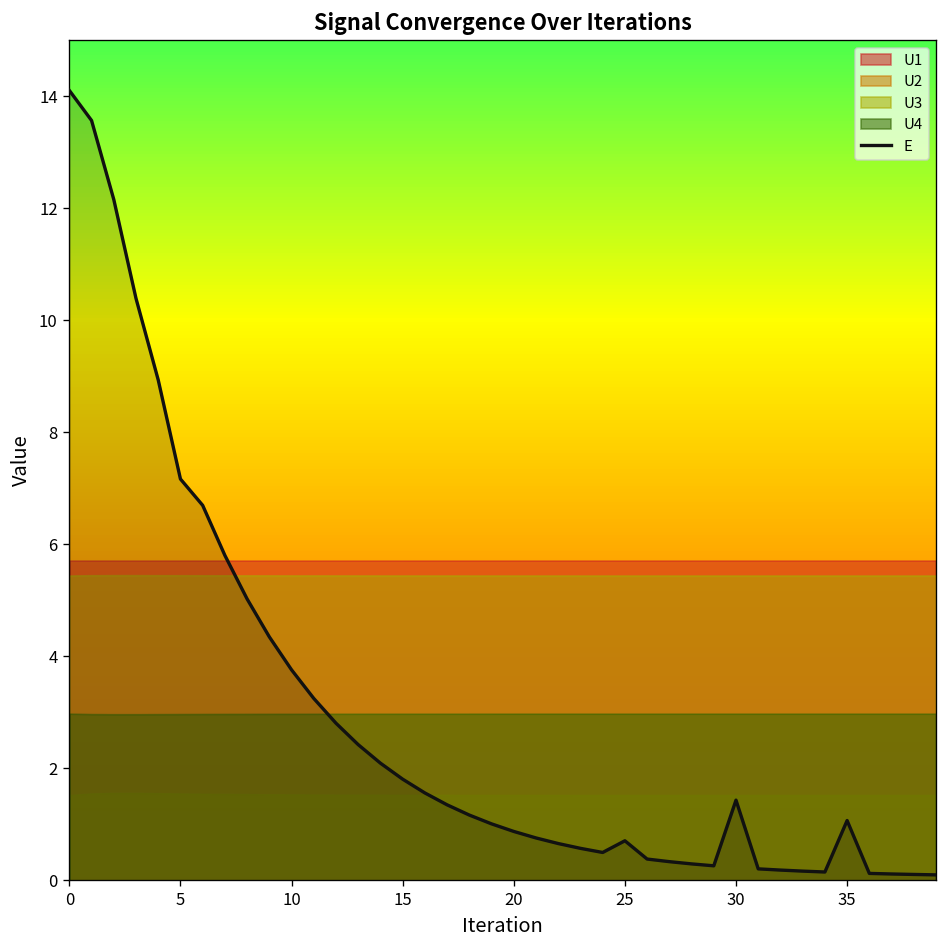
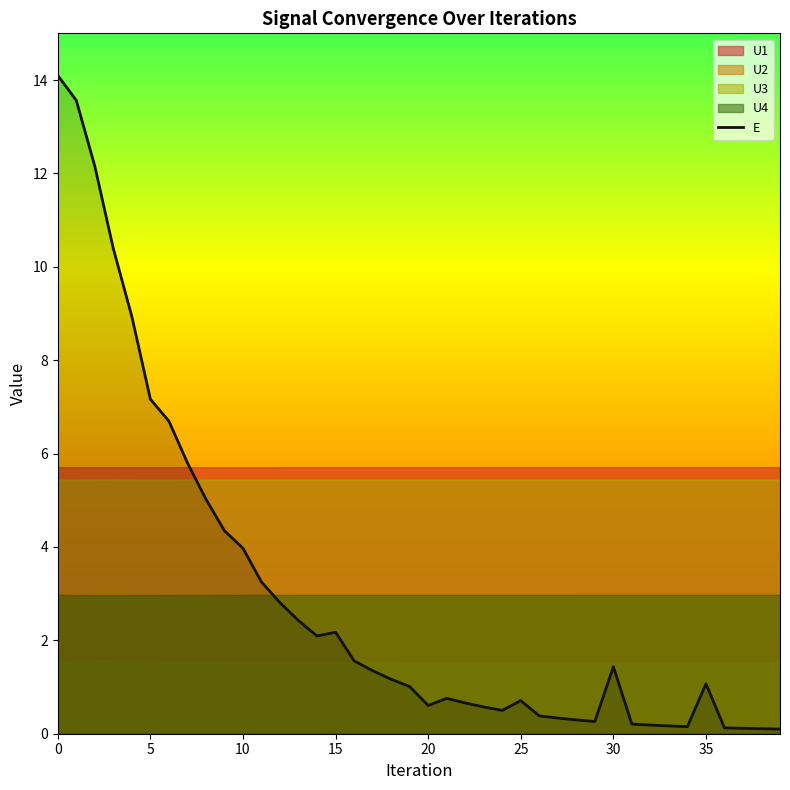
E, 10: 3.8 -> 4.0
E, 15: 1.8 -> 2.2
E, 20: 0.9 -> 0.6
